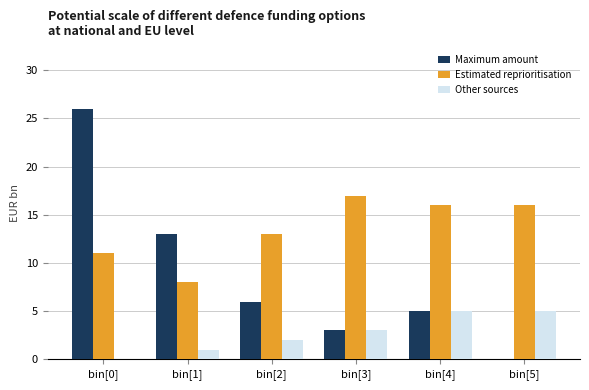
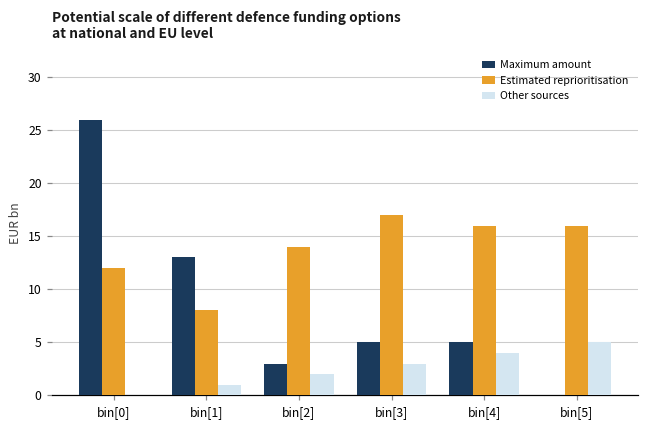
Estimated reprioritisation, bin[0]: 11 -> 12
Maximum amount, bin[2]: 6 -> 3
Estimated reprioritisation, bin[2]: 13 -> 14
Maximum amount, bin[3]: 3 -> 5
Other sources, bin[4]: 5 -> 4
